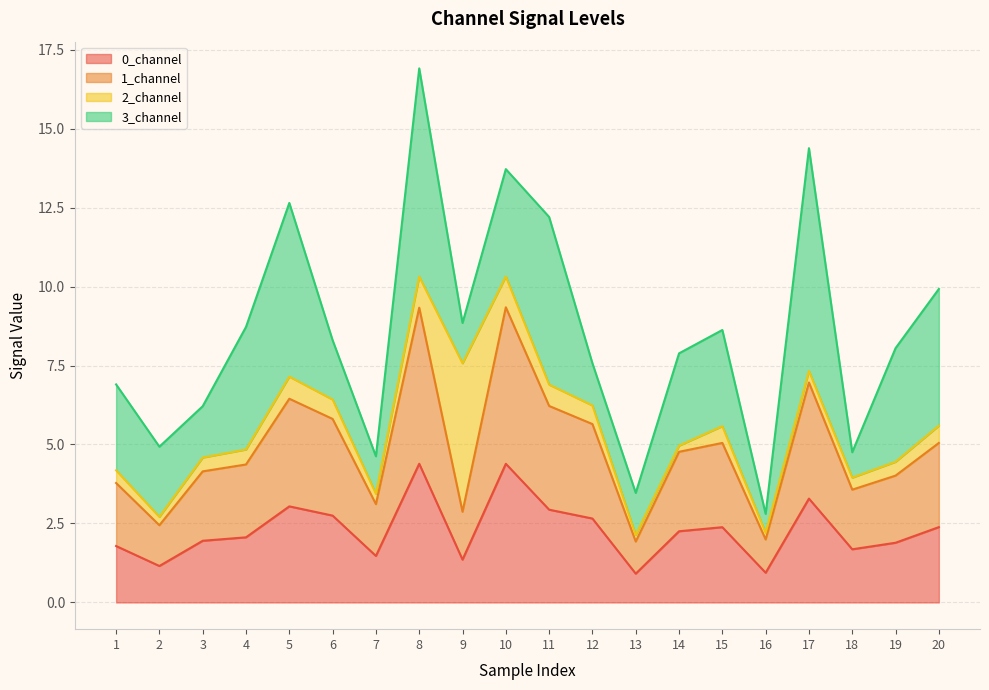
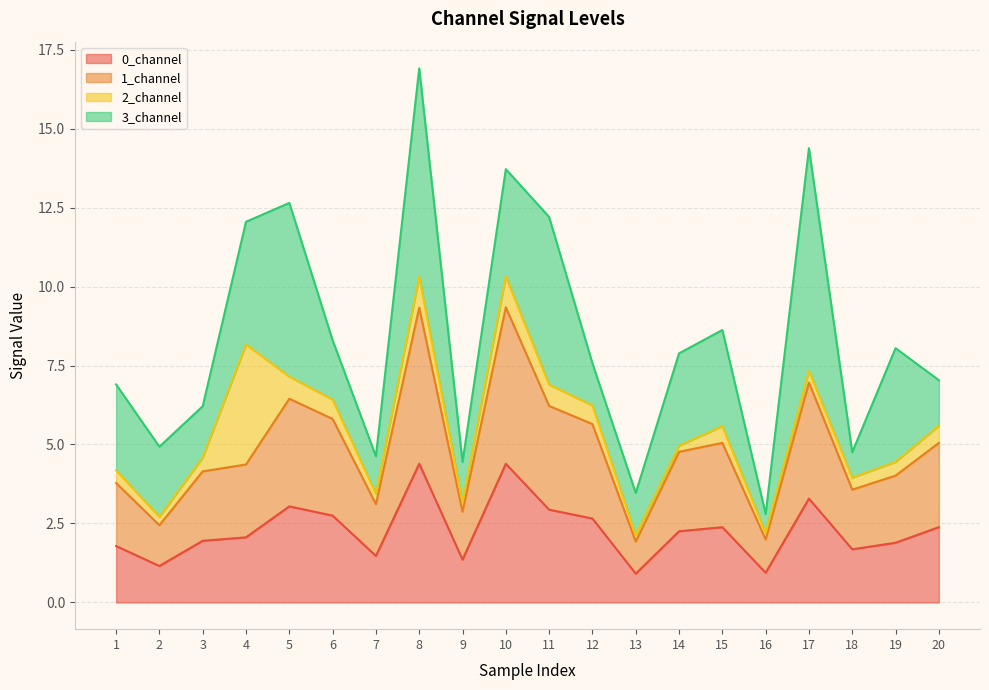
2_channel, 4: 0.5 -> 3.8
2_channel, 9: 4.7 -> 0.3
3_channel, 20: 4.3 -> 1.4
